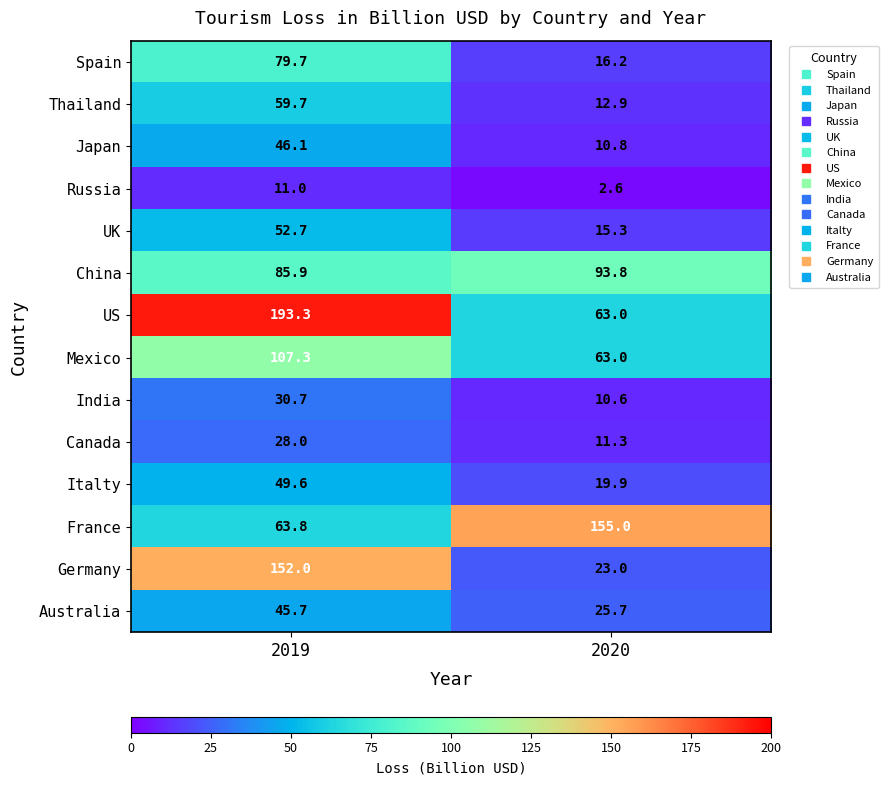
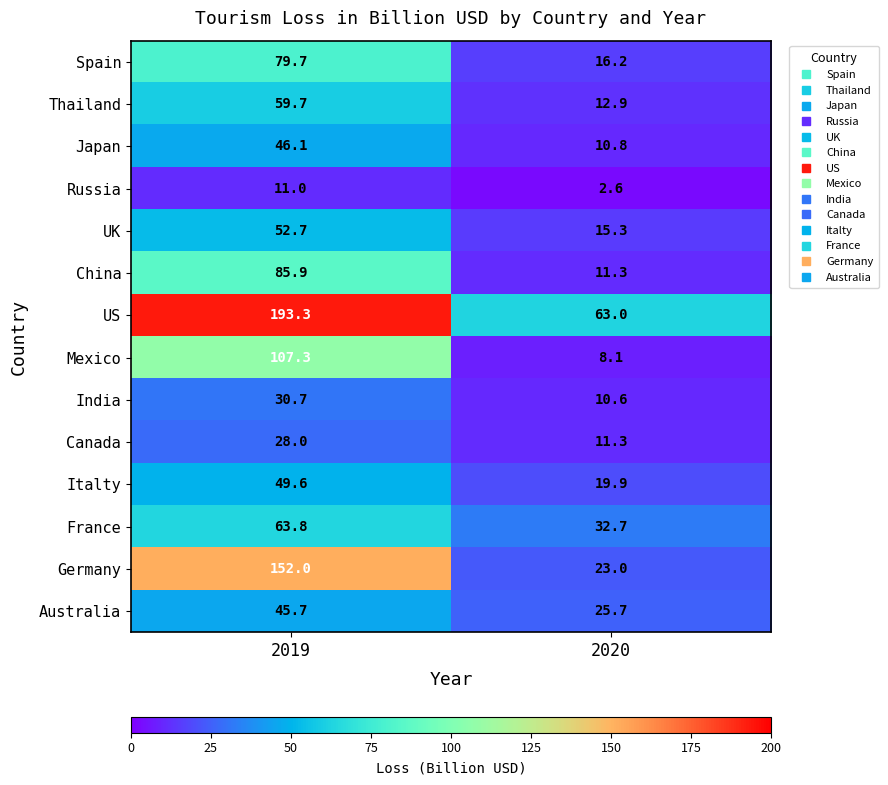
China, 2020: 93.8 -> 11.3
Mexico, 2020: 63.0 -> 8.1
France, 2020: 155.0 -> 32.7
